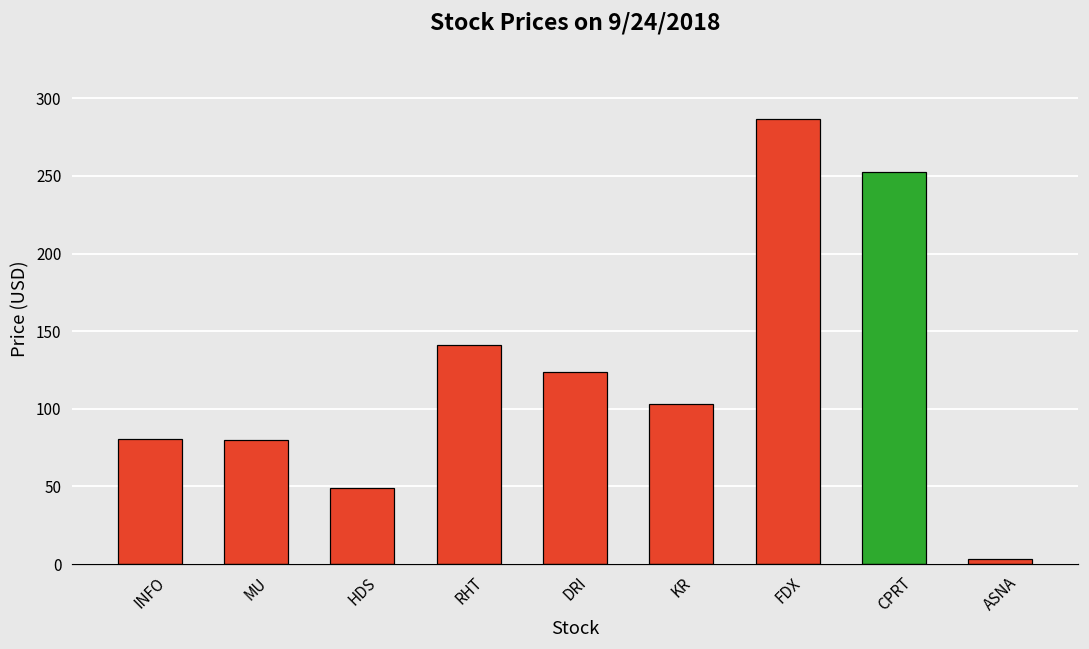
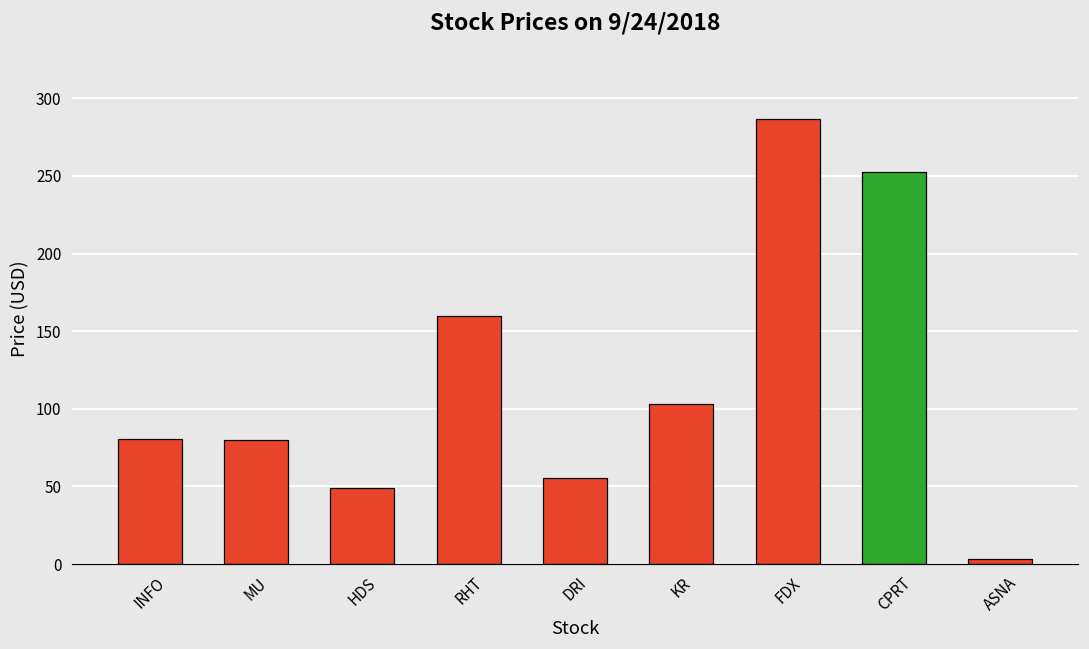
RHT: 141 -> 160
DRI: 124 -> 56
